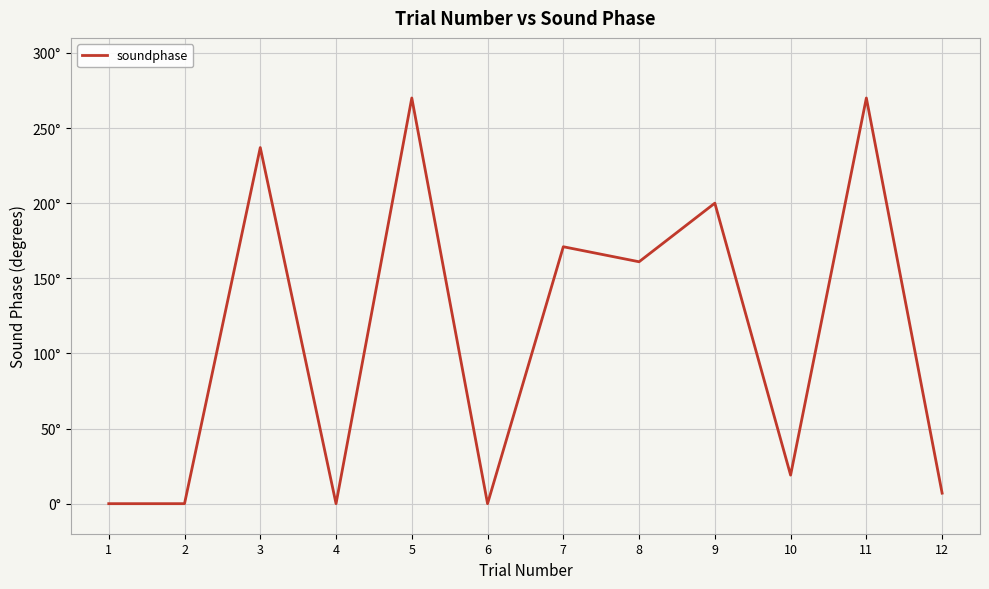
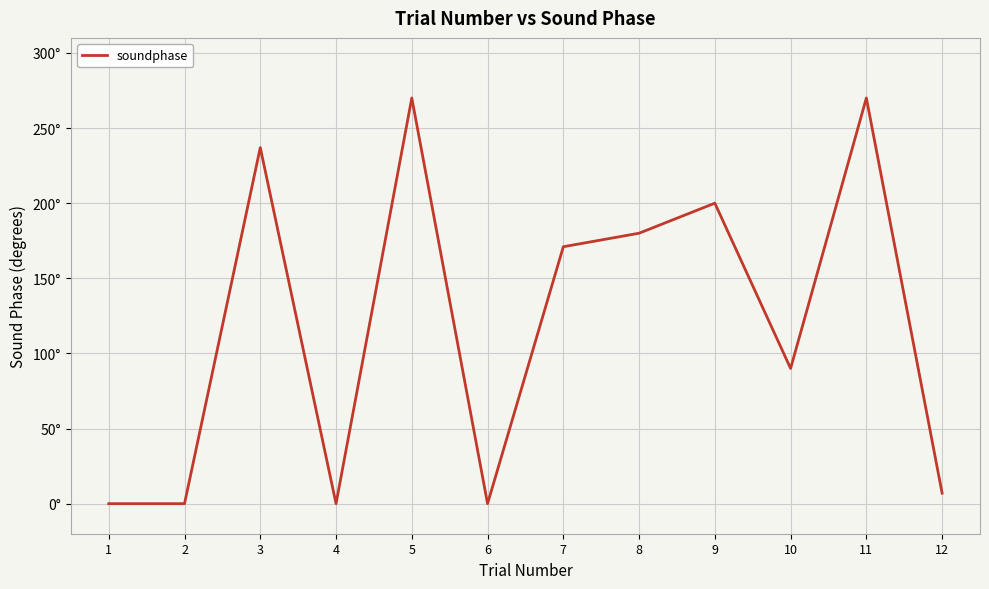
8: 161° -> 180°
10: 19° -> 90°
